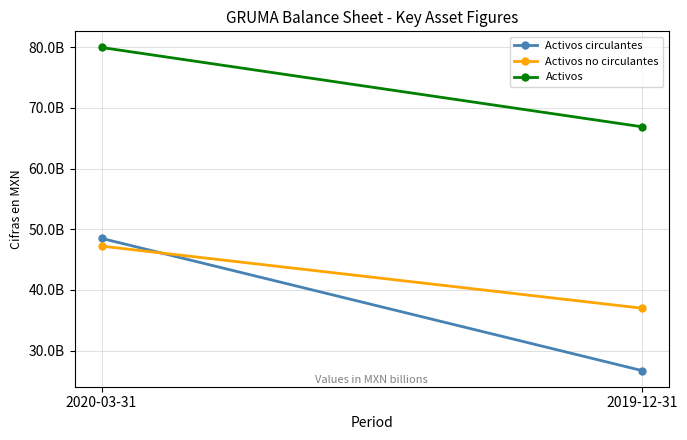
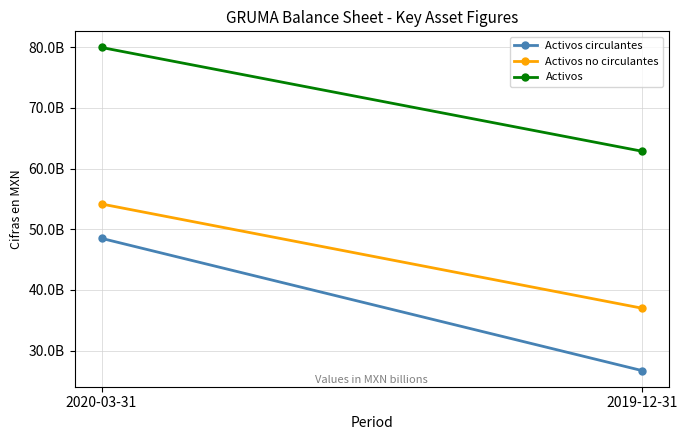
Activos no circulantes, 2020-03-31: 47000000000 -> 54000000000
Activos, 2019-12-31: 67000000000 -> 63000000000
